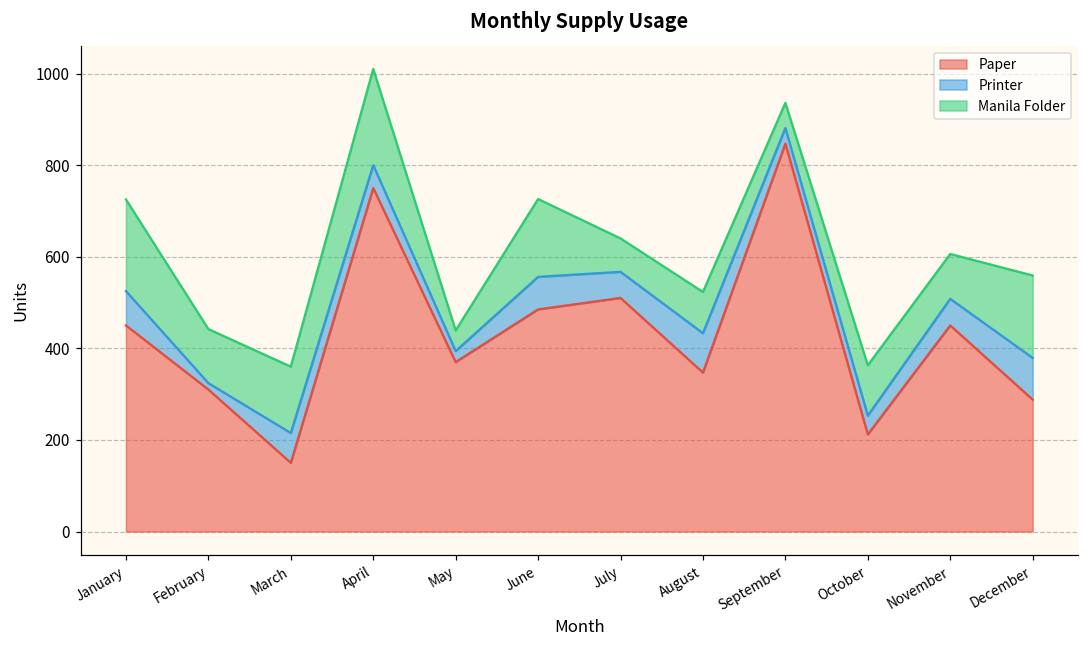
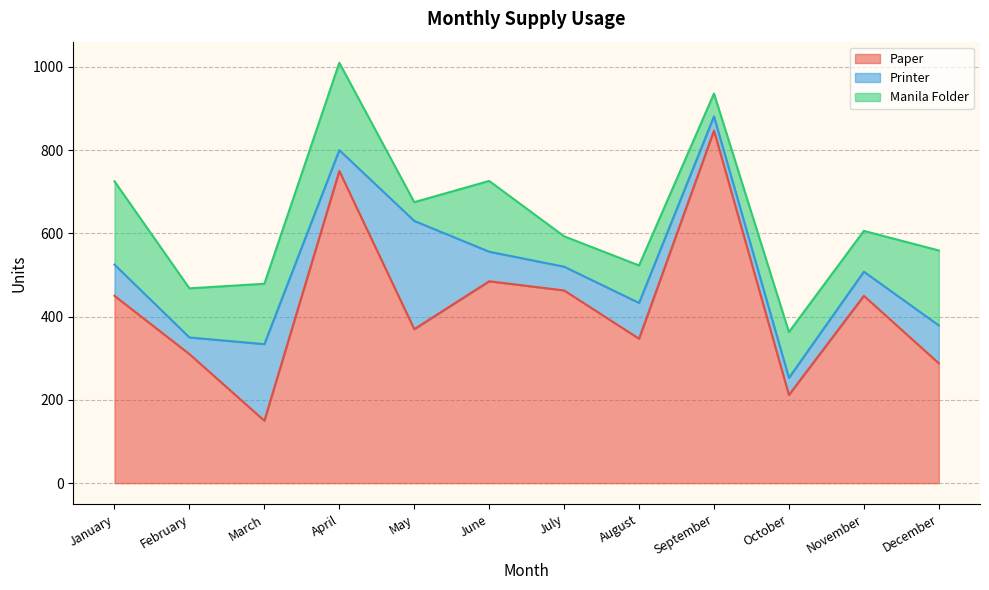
Printer, February: 10 -> 40
Printer, March: 70 -> 180
Printer, May: 20 -> 260
Paper, July: 510 -> 460
